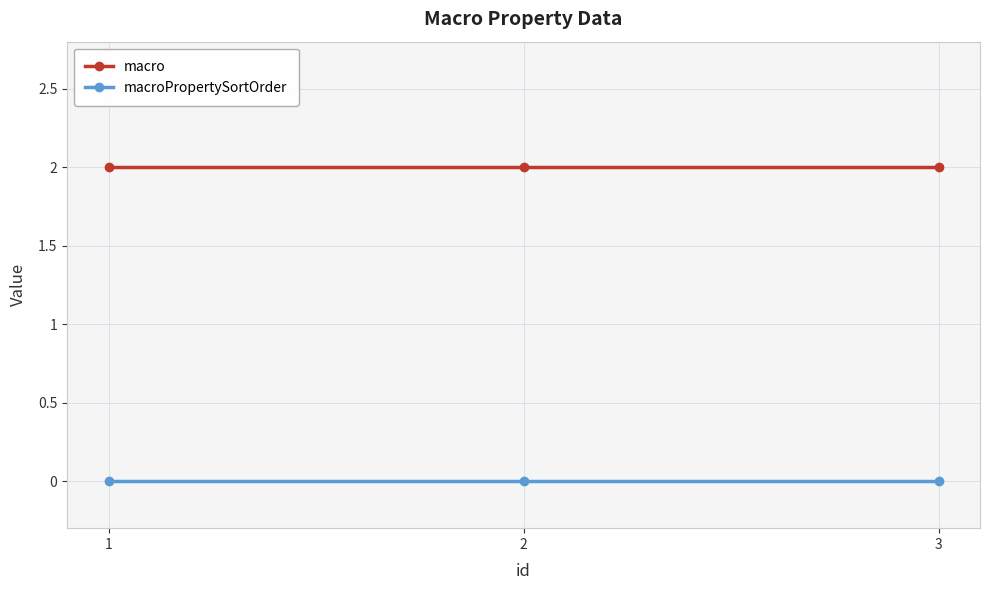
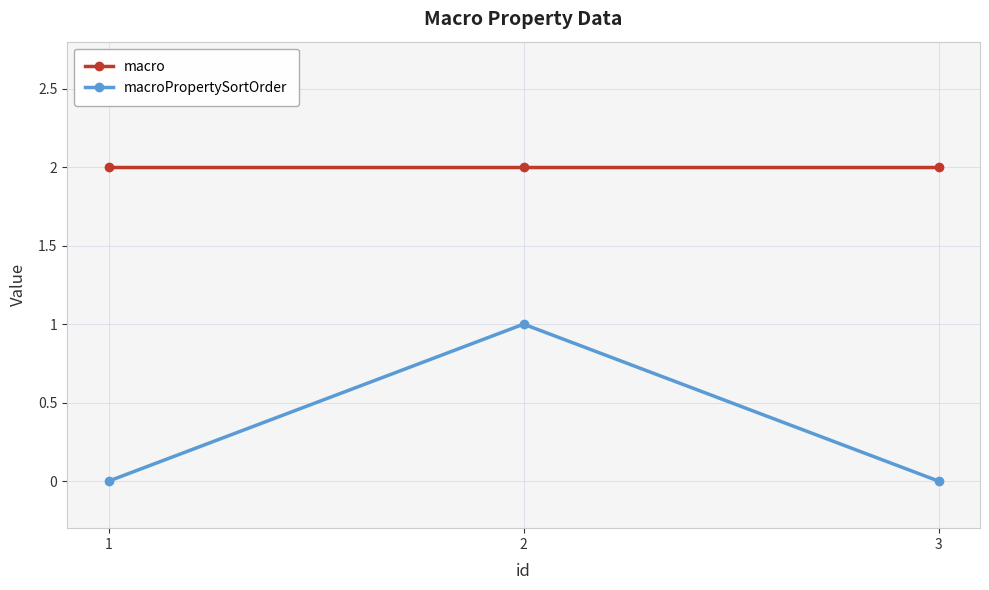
macroPropertySortOrder, 2: 0 -> 1
